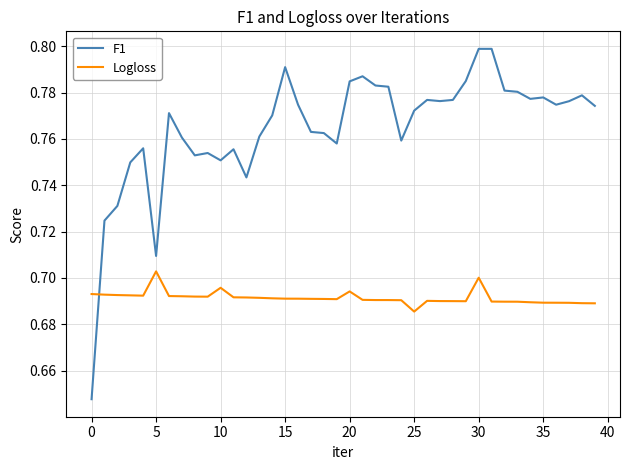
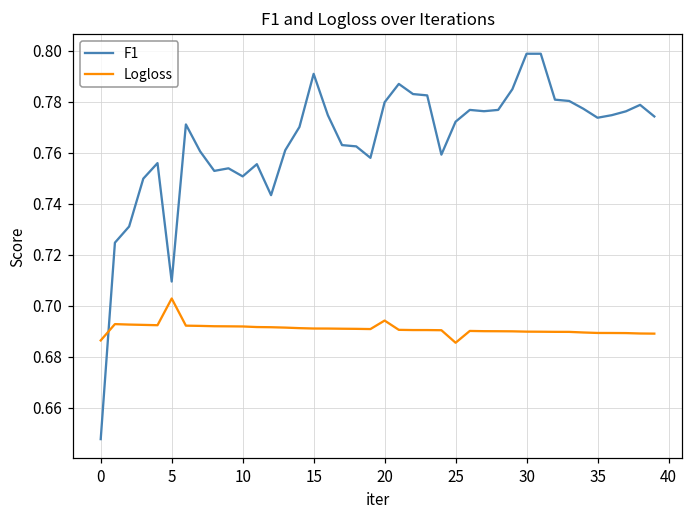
Logloss, 0: 0.693 -> 0.686
Logloss, 10: 0.696 -> 0.692
F1, 20: 0.785 -> 0.780
Logloss, 30: 0.700 -> 0.690
F1, 35: 0.778 -> 0.774
